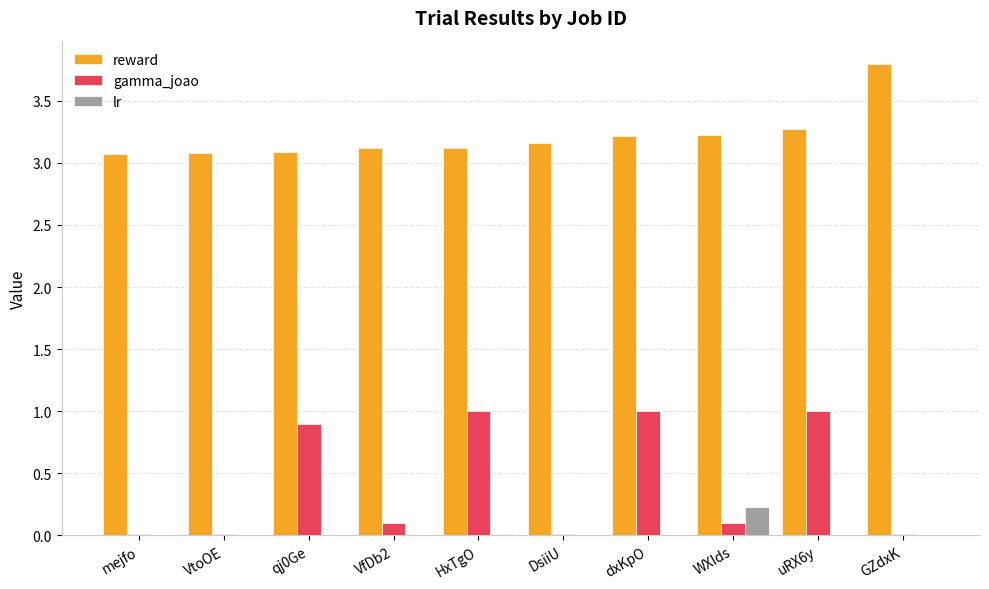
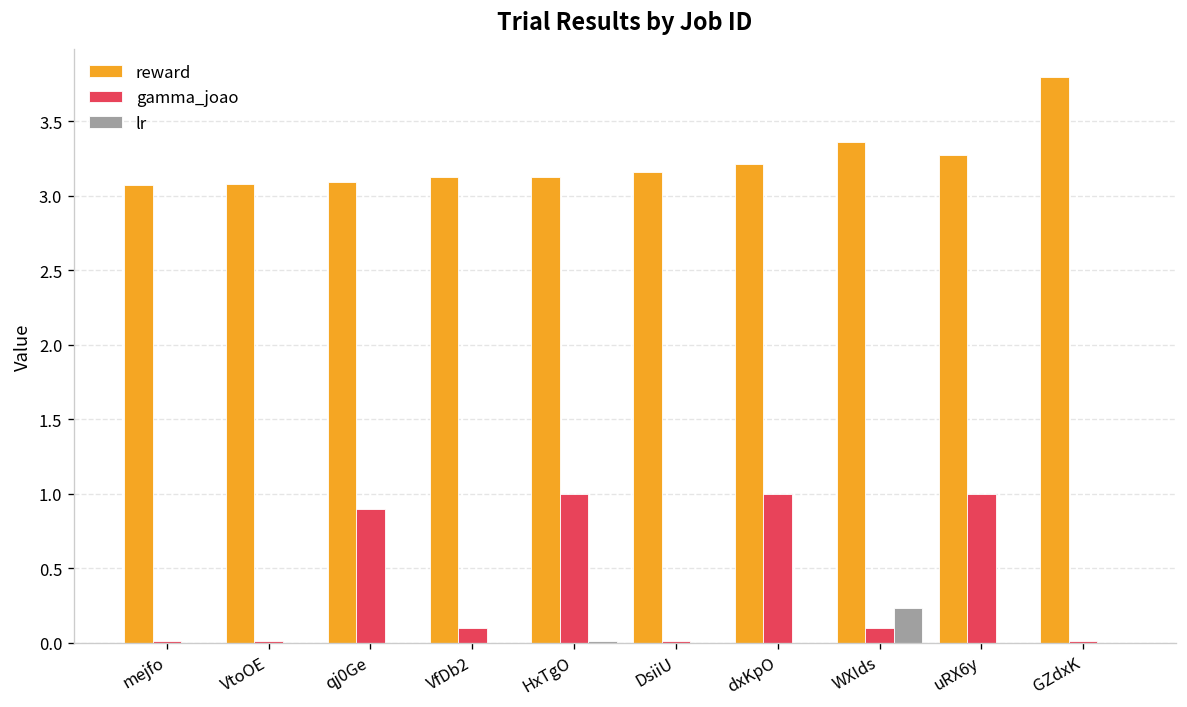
reward, WXIds: 3.22 -> 3.36
